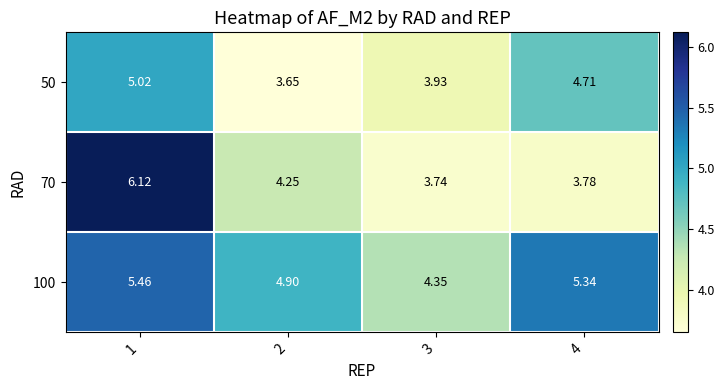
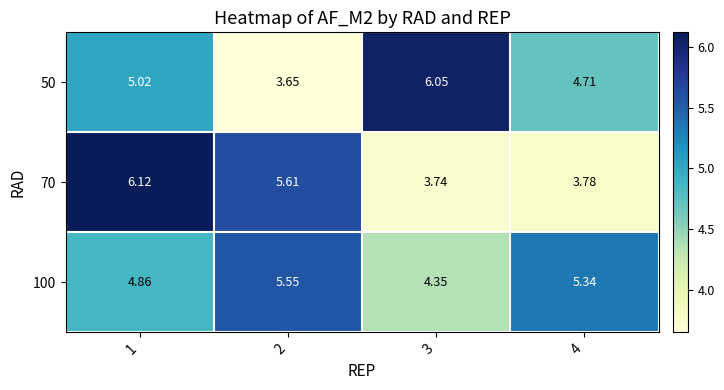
50, 3: 3.93 -> 6.05
70, 2: 4.25 -> 5.61
100, 1: 5.46 -> 4.86
100, 2: 4.90 -> 5.55
